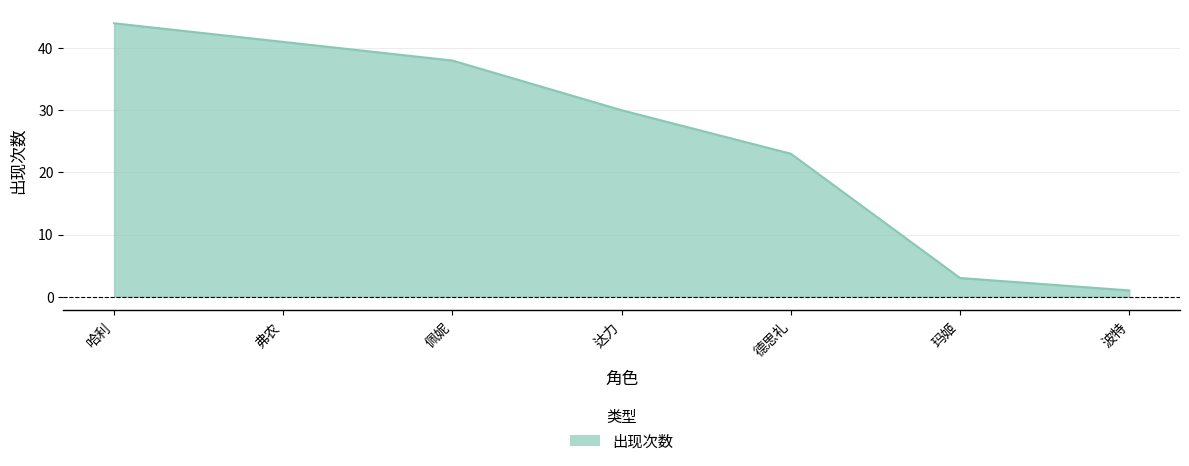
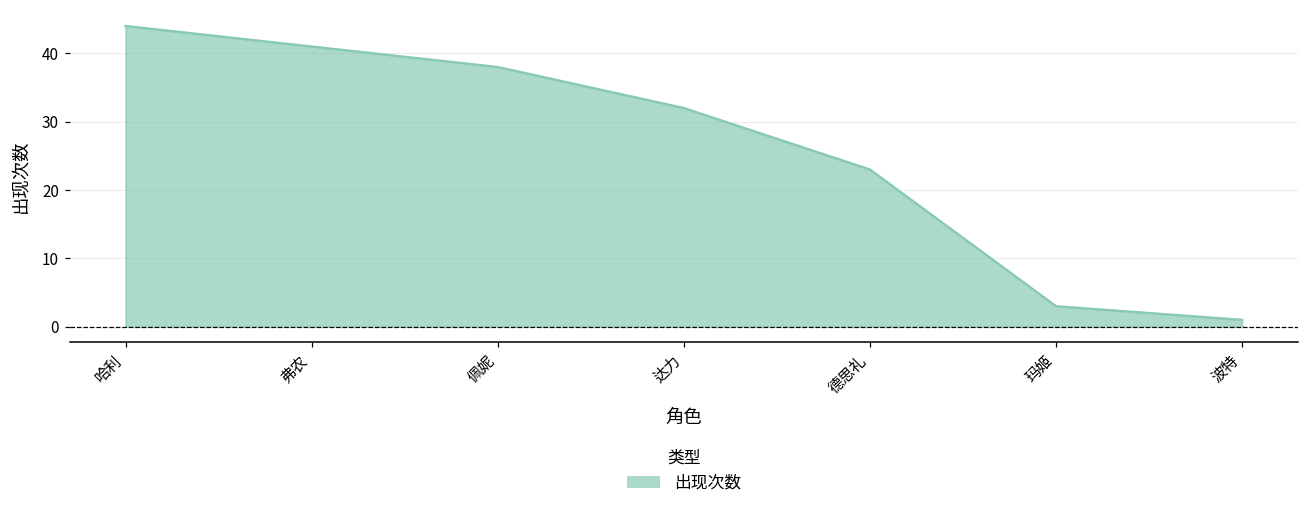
达力: 30 -> 32
